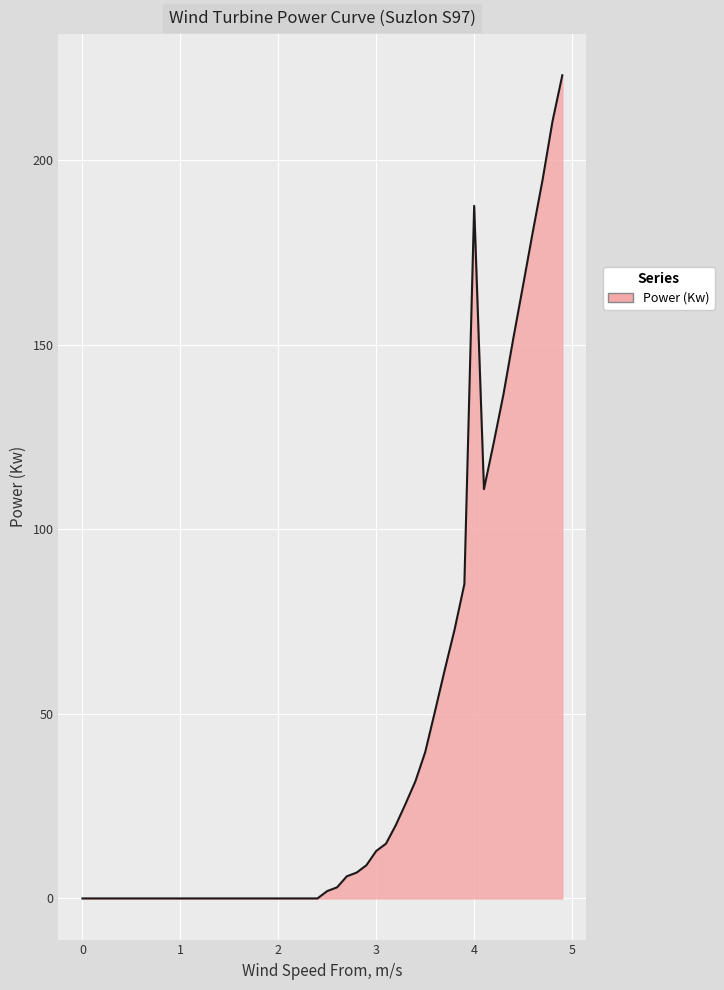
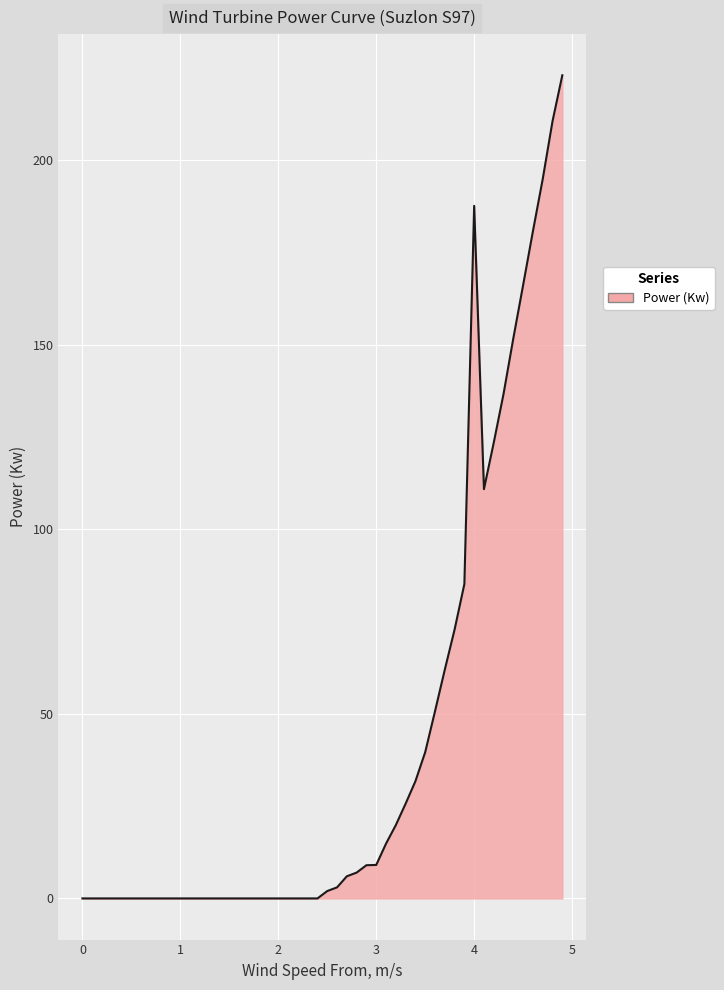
3: 13 -> 9
